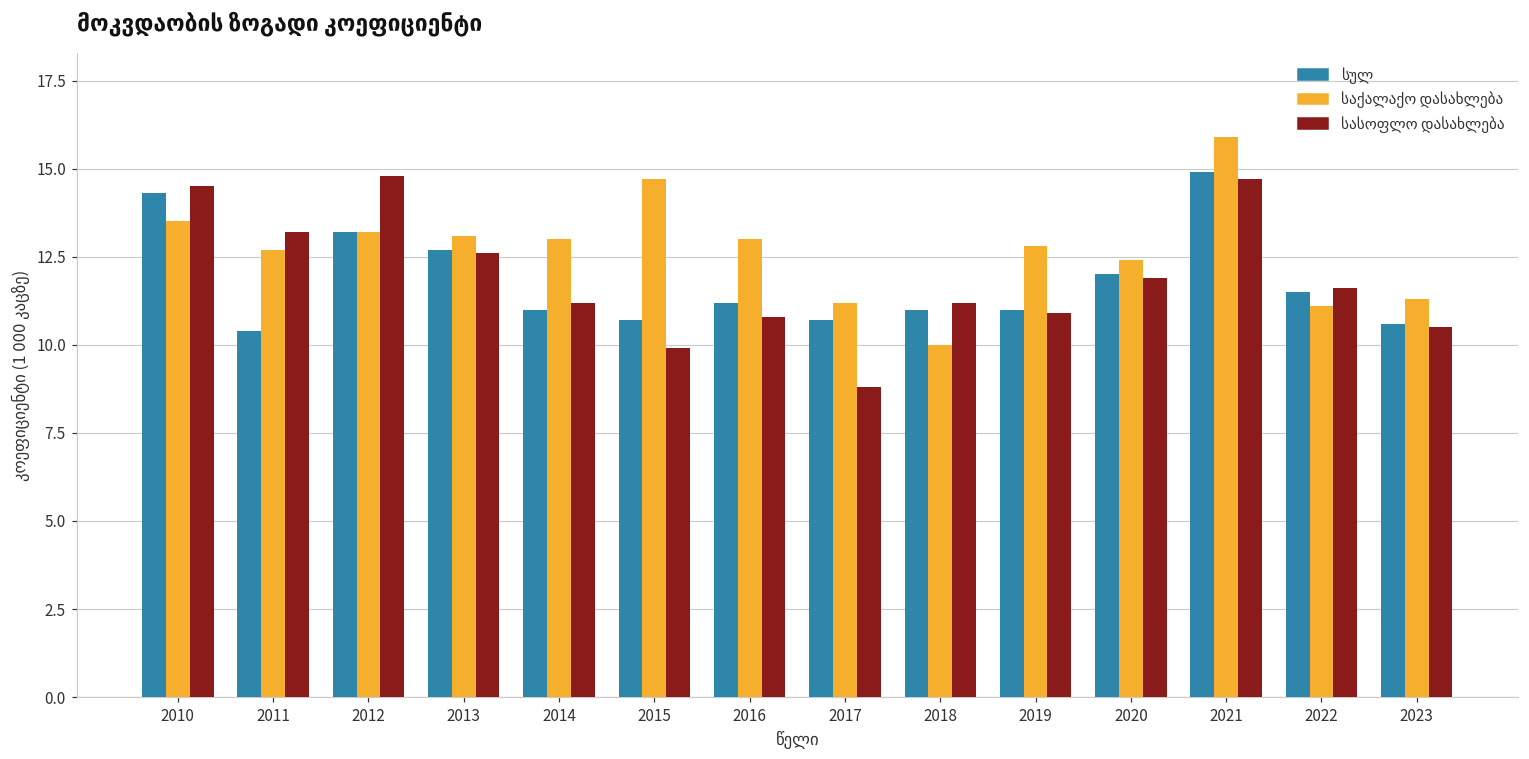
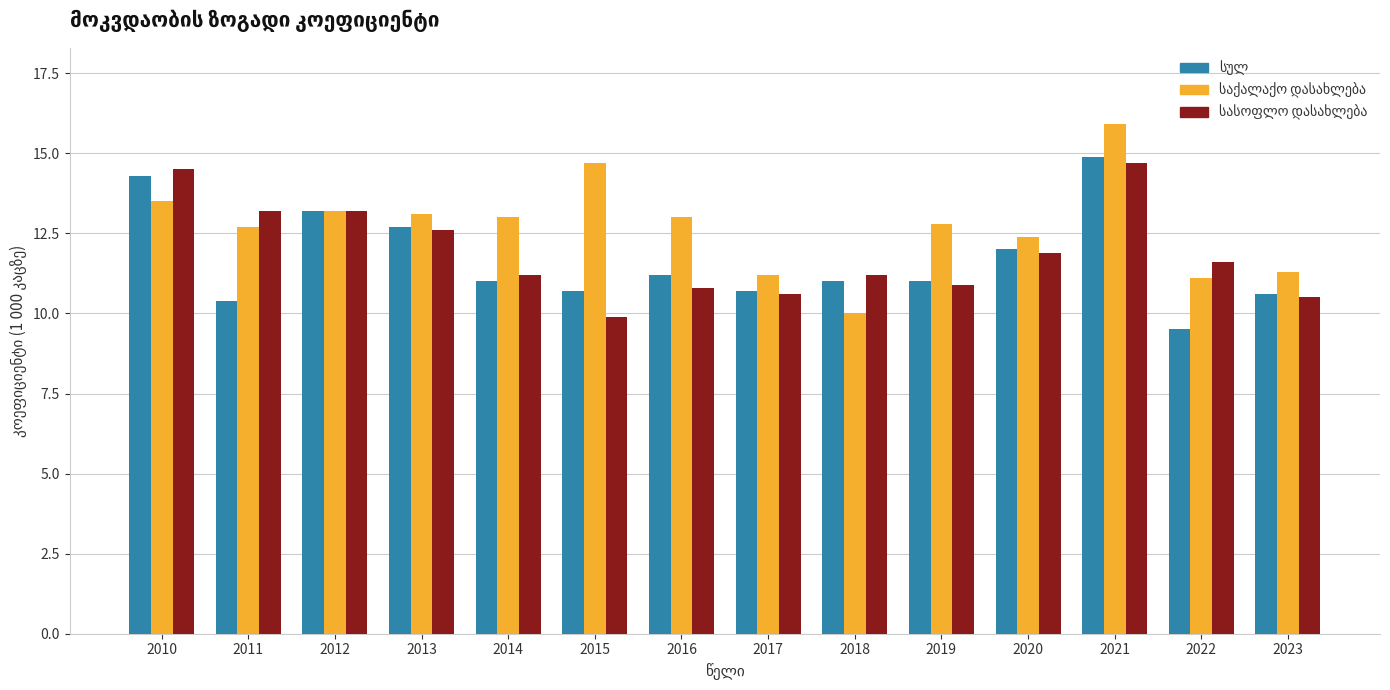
სასოფლო დასახლება, 2012: 14.8 -> 13.2
სასოფლო დასახლება, 2017: 8.8 -> 10.6
სულ, 2022: 11.5 -> 9.5
